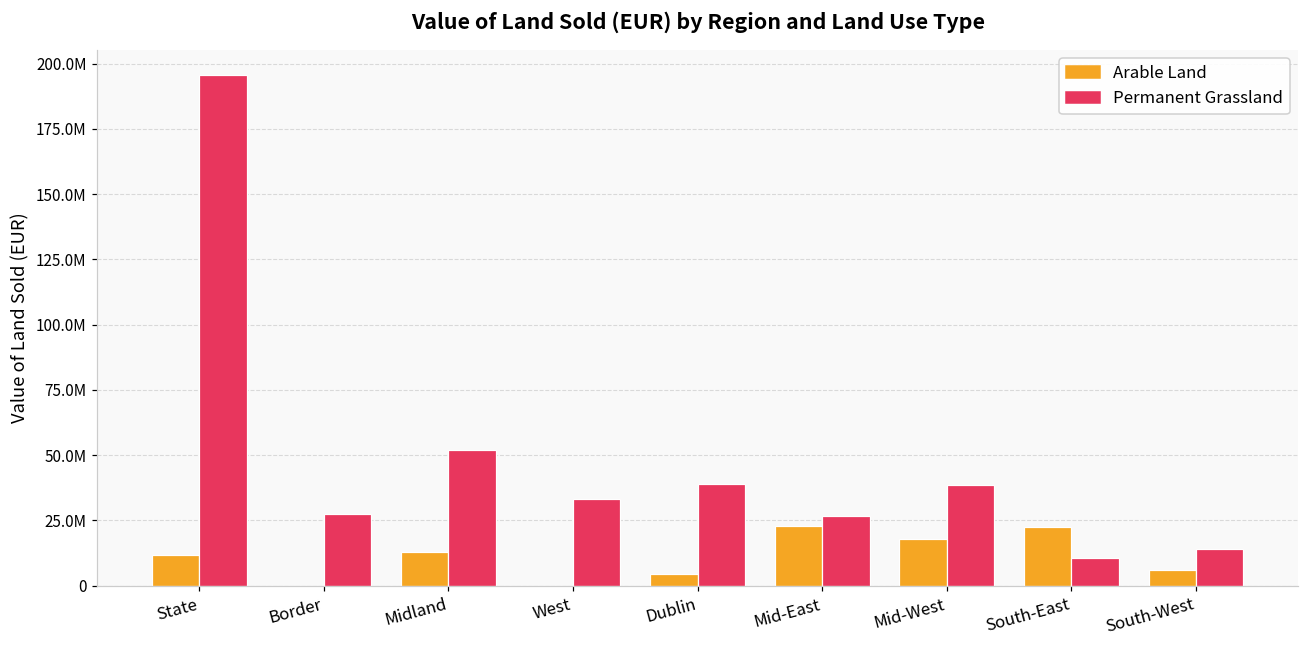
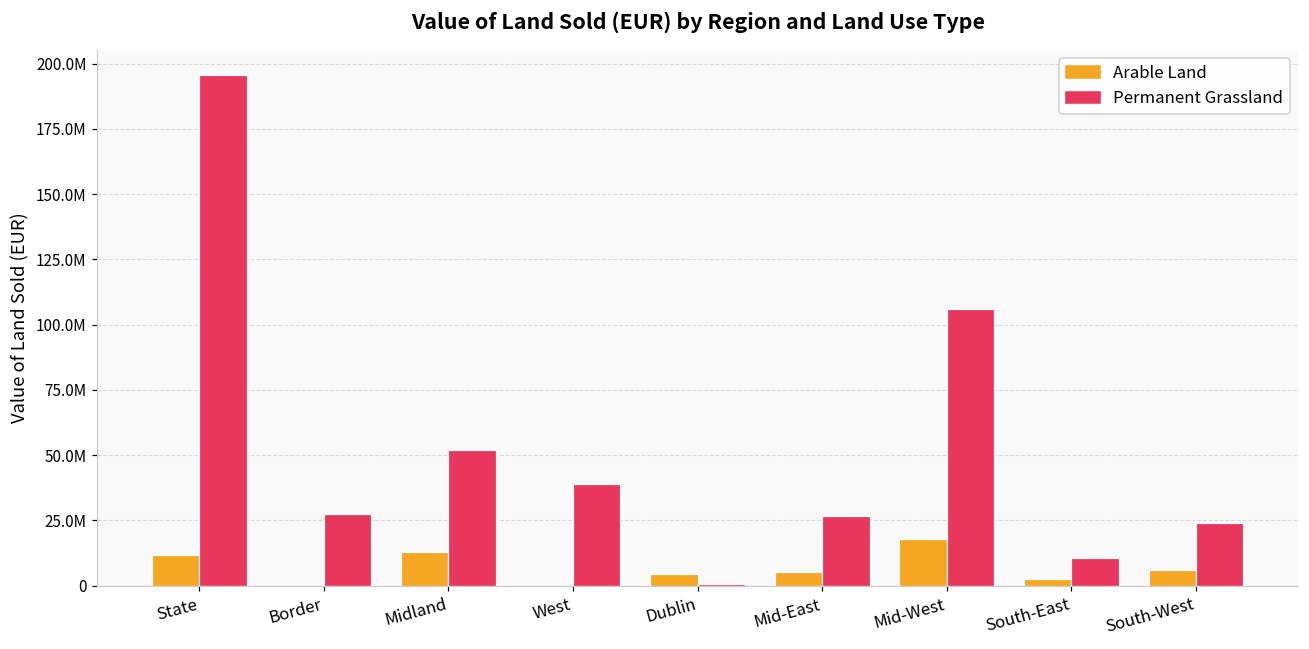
Permanent Grassland, West: 33000000 -> 39000000
Permanent Grassland, Dublin: 39000000 -> 1000000
Arable Land, Mid-East: 23000000 -> 5000000
Permanent Grassland, Mid-West: 38000000 -> 106000000
Arable Land, South-East: 22000000 -> 3000000
Permanent Grassland, South-West: 14000000 -> 24000000
